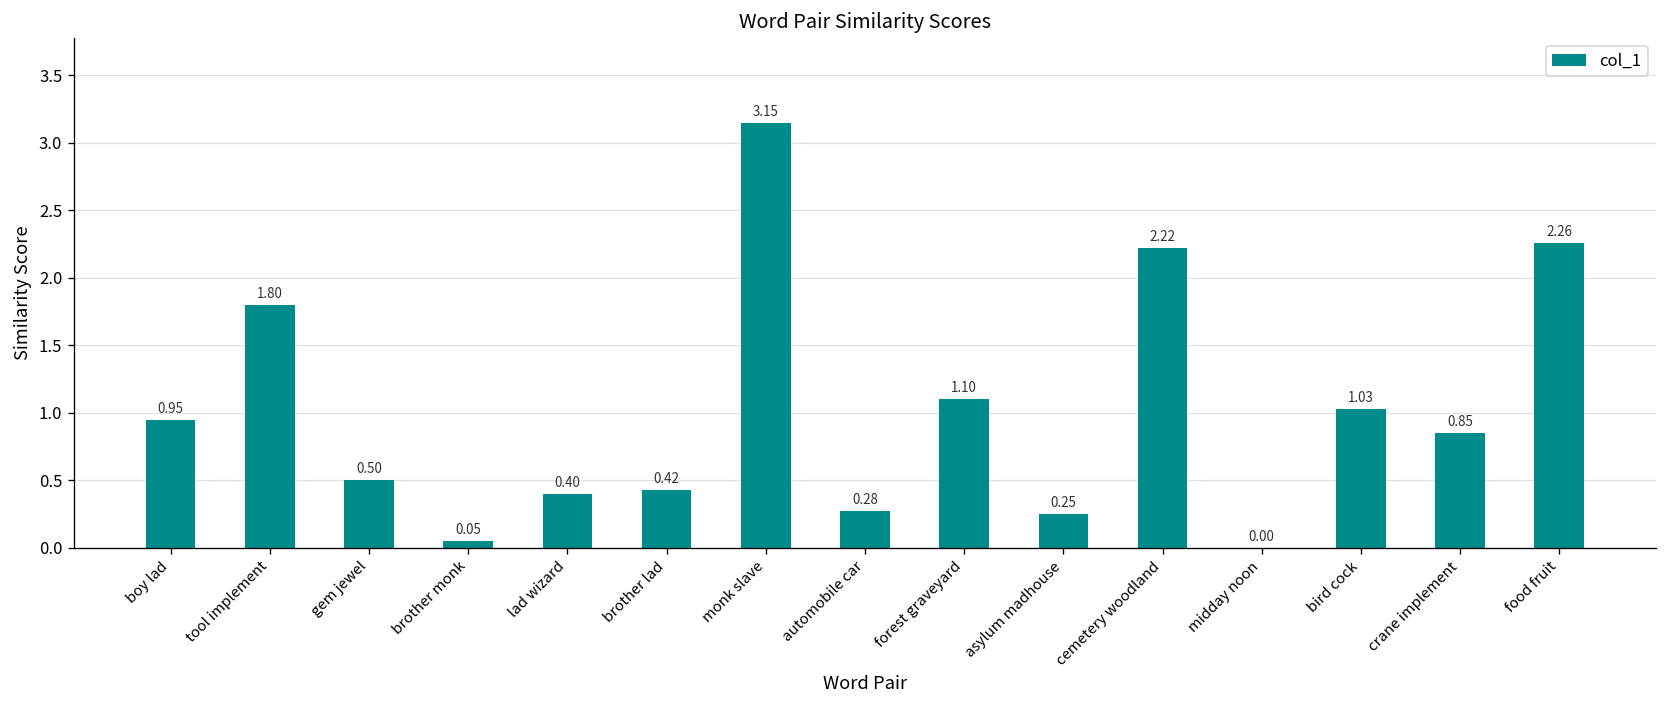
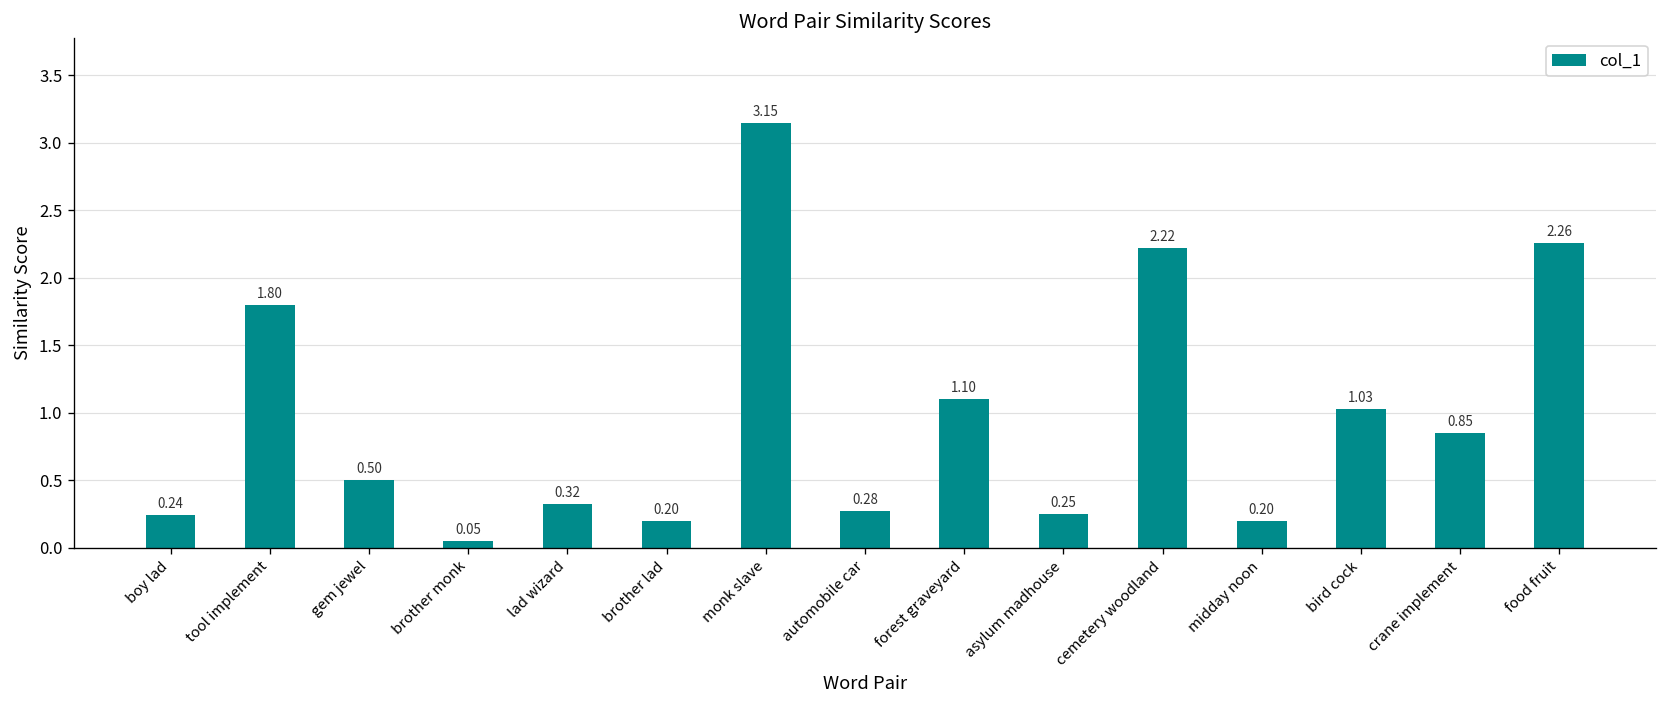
boy lad: 0.95 -> 0.24
lad wizard: 0.40 -> 0.32
brother lad: 0.42 -> 0.20
midday noon: 0.00 -> 0.20
